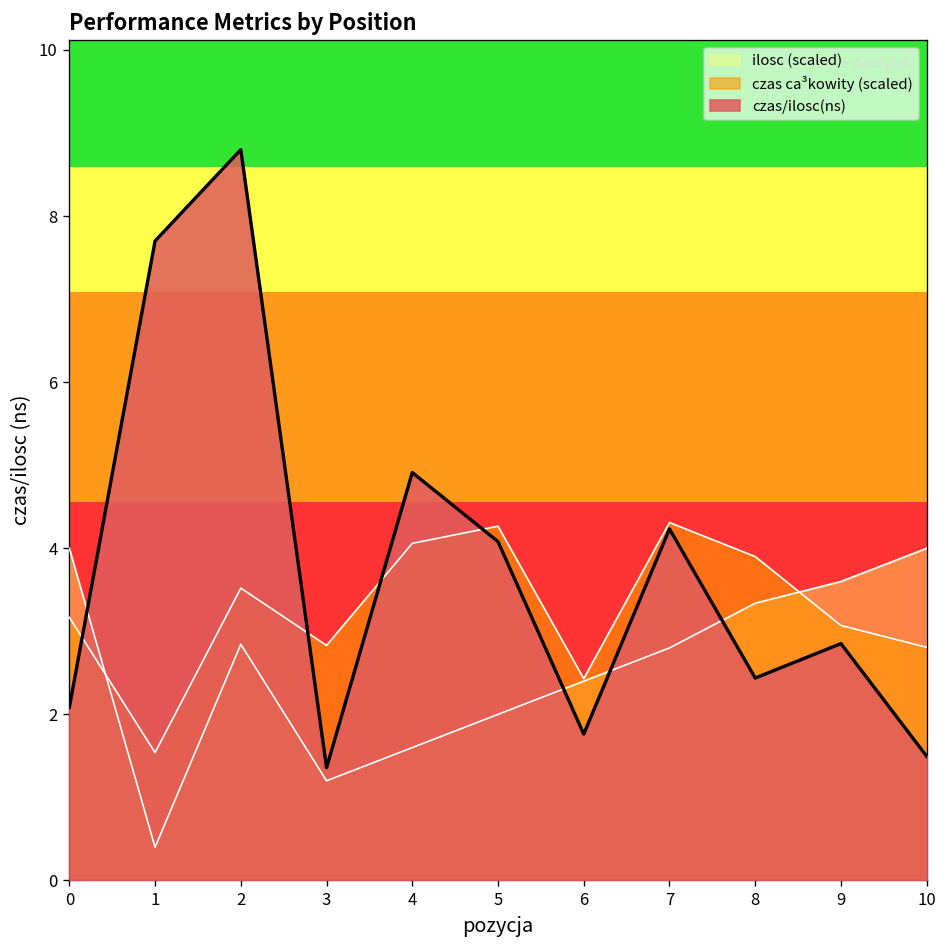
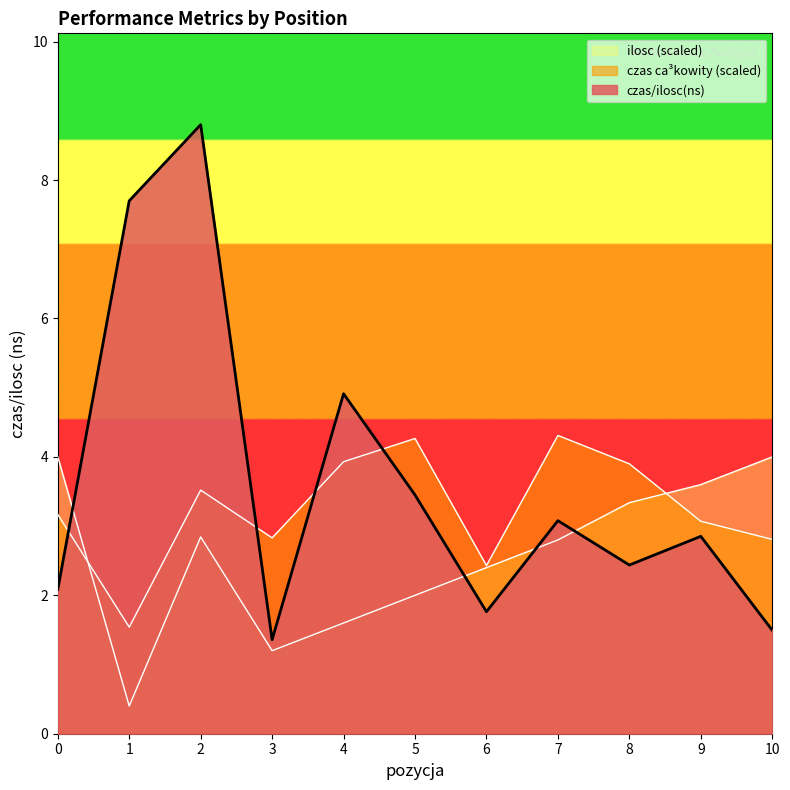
czas ca³kowity (scaled), 4: 4.1 -> 3.9
czas/ilosc(ns), 5: 4.1 -> 3.5
czas/ilosc(ns), 7: 4.2 -> 3.1
